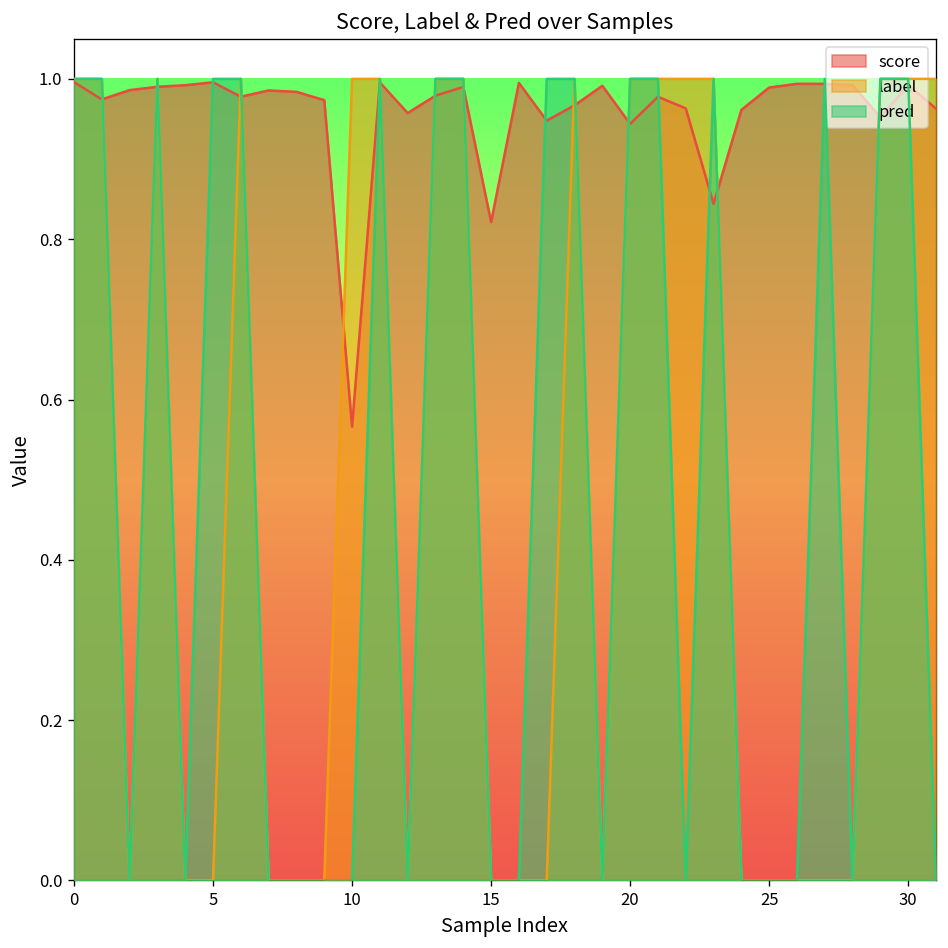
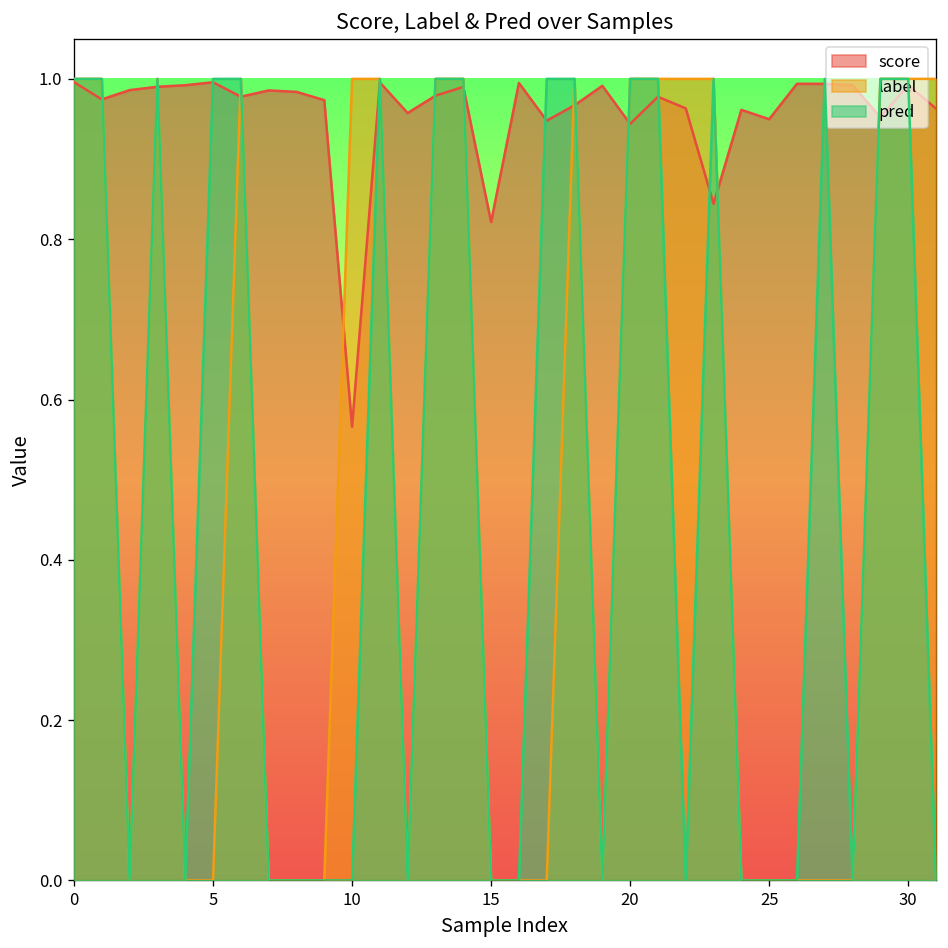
score, 25: 0.99 -> 0.95
